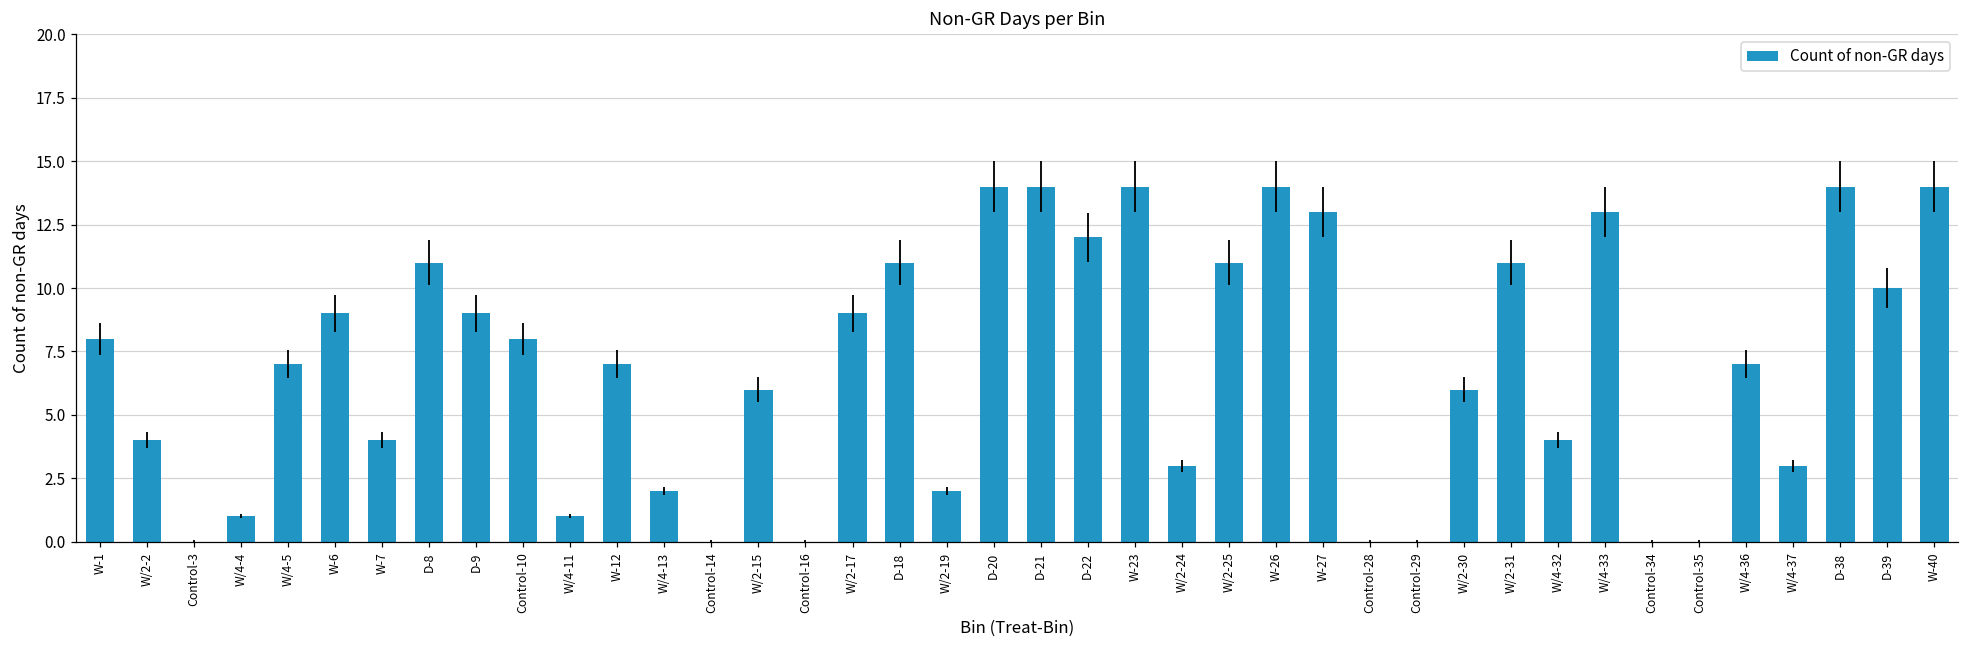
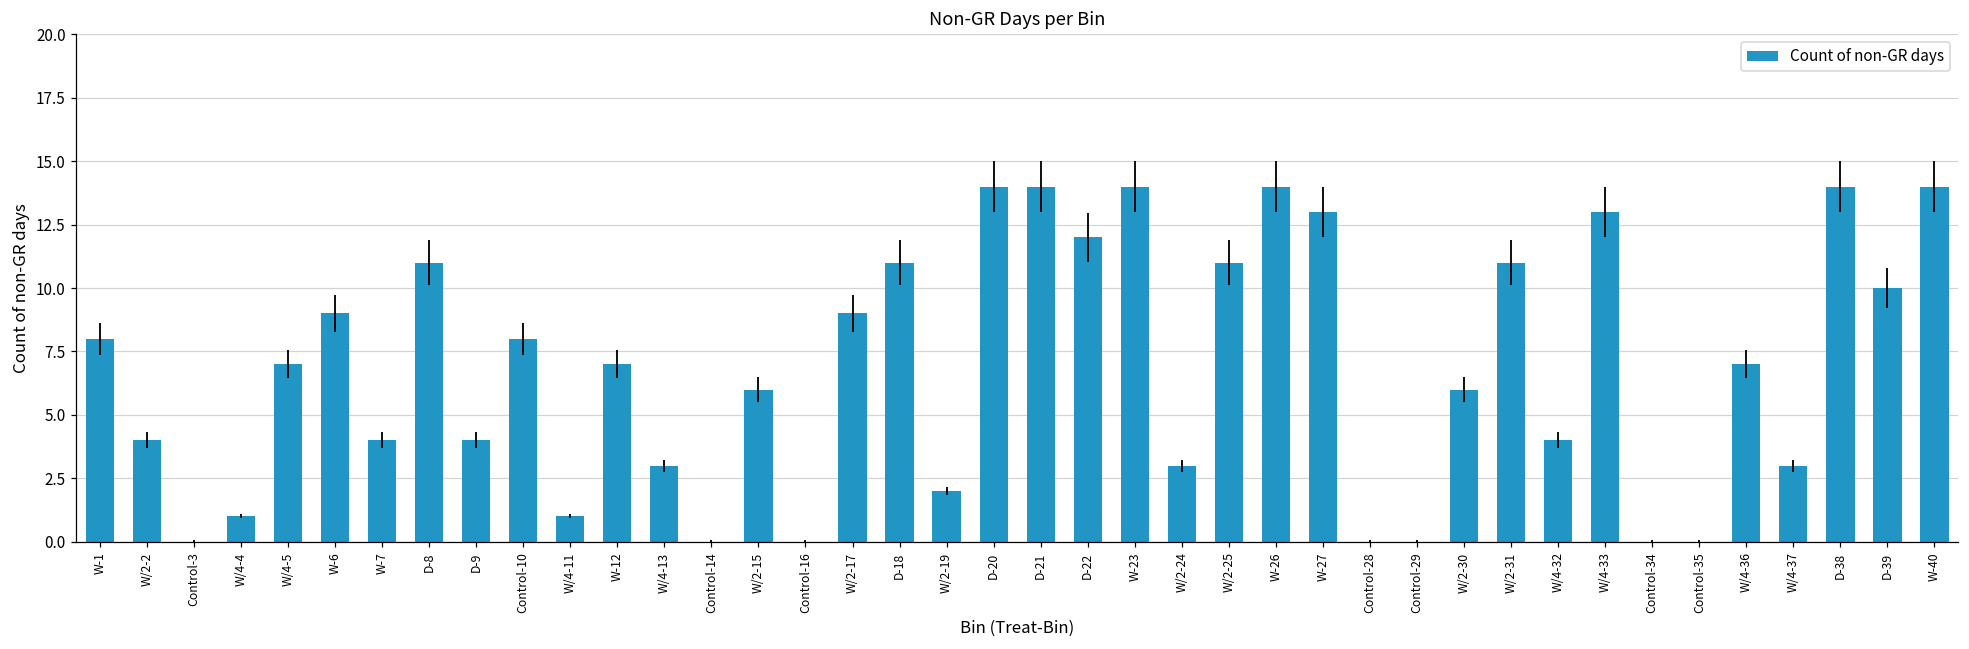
D-9: 9 -> 4
W/4-13: 2 -> 3
